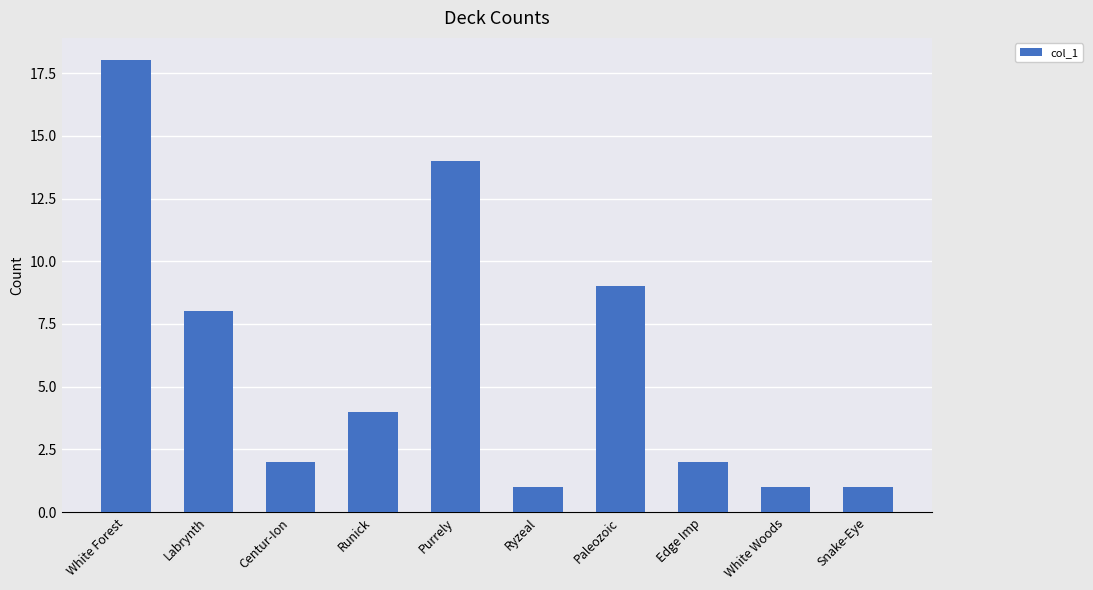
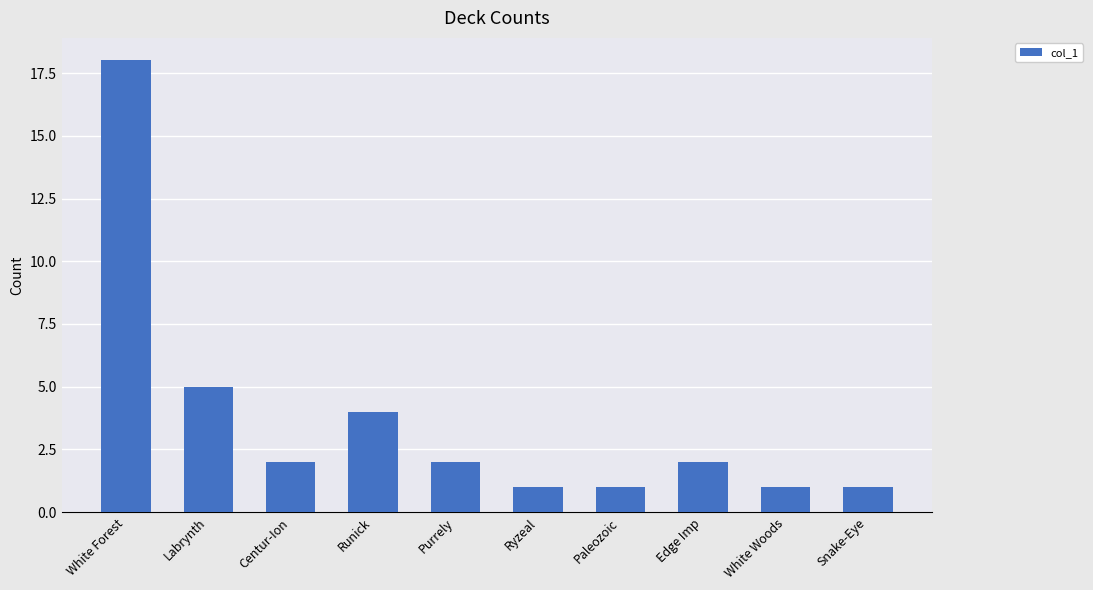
Labrynth: 8 -> 5
Purrely: 14 -> 2
Paleozoic: 9 -> 1
